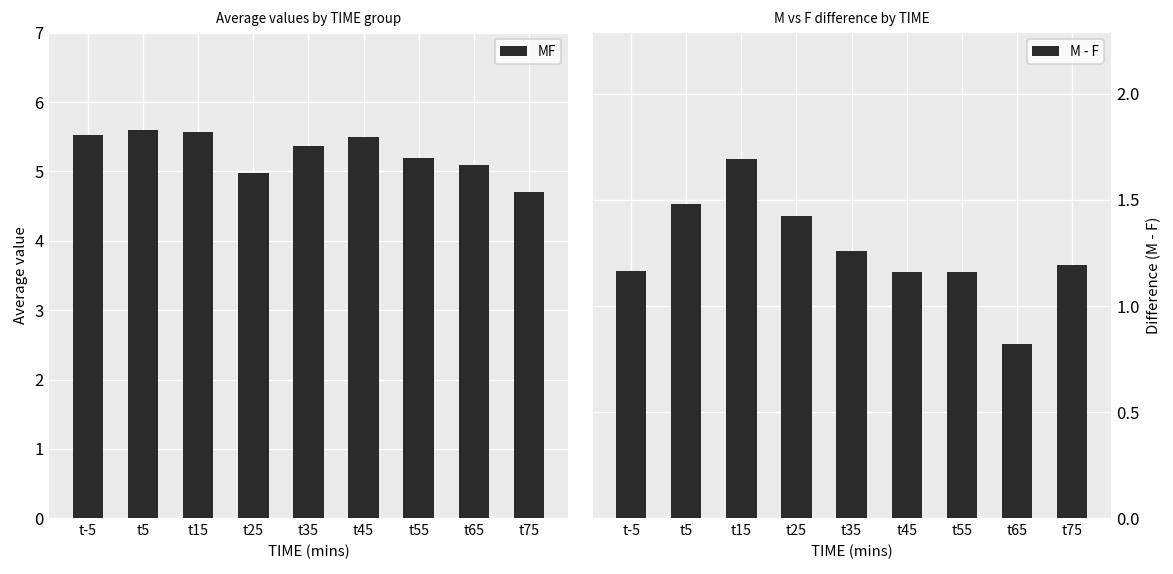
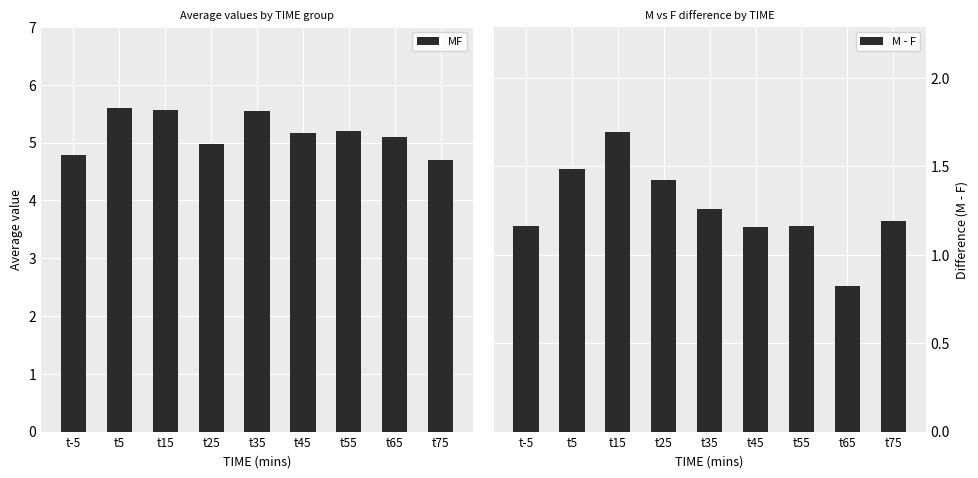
Average values by TIME group, t-5: 5.5 -> 4.8
Average values by TIME group, t35: 5.4 -> 5.6
Average values by TIME group, t45: 5.5 -> 5.2
